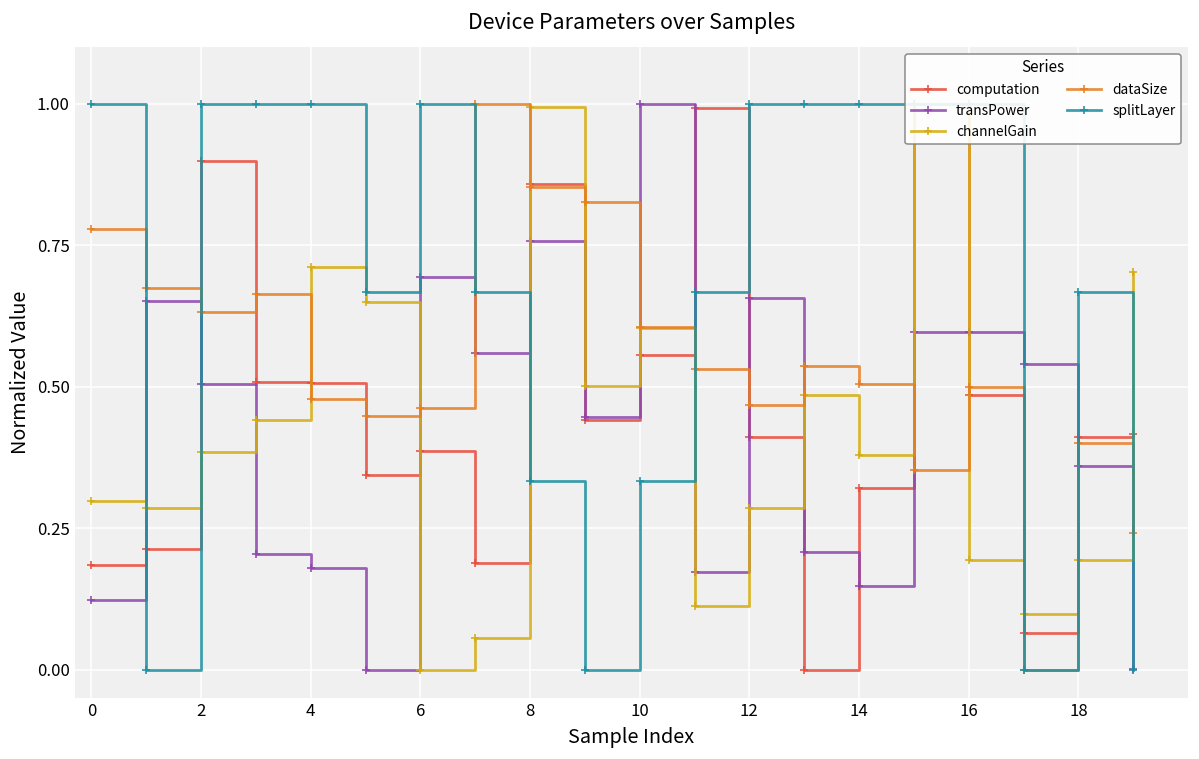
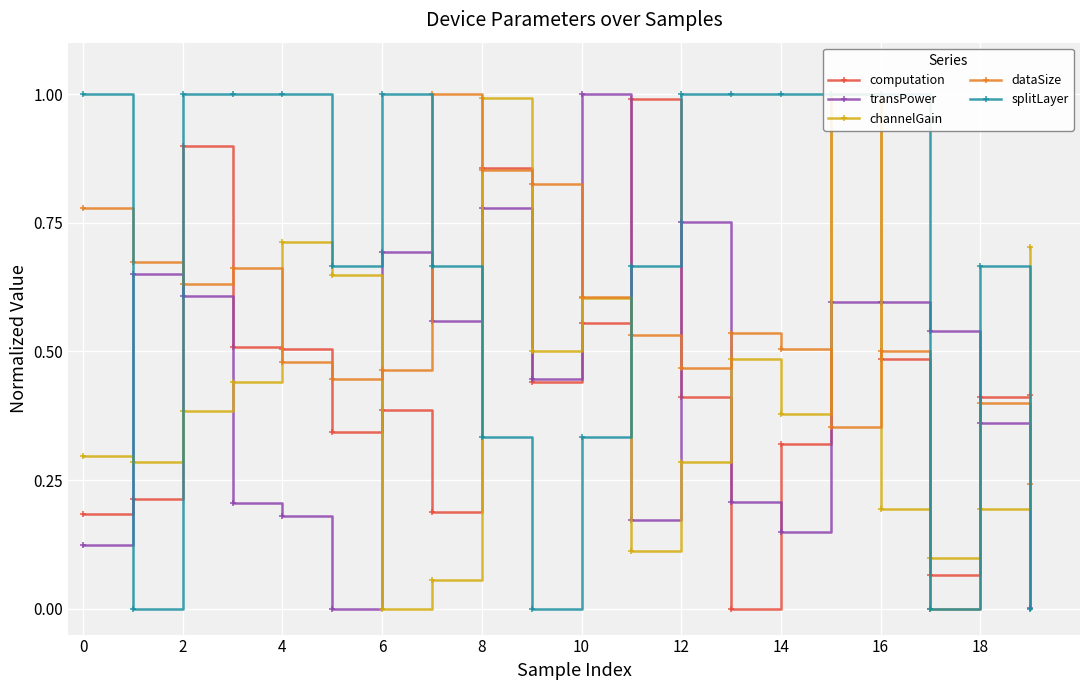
transPower, 2: 0.51 -> 0.61
transPower, 8: 0.76 -> 0.78
transPower, 12: 0.66 -> 0.75
